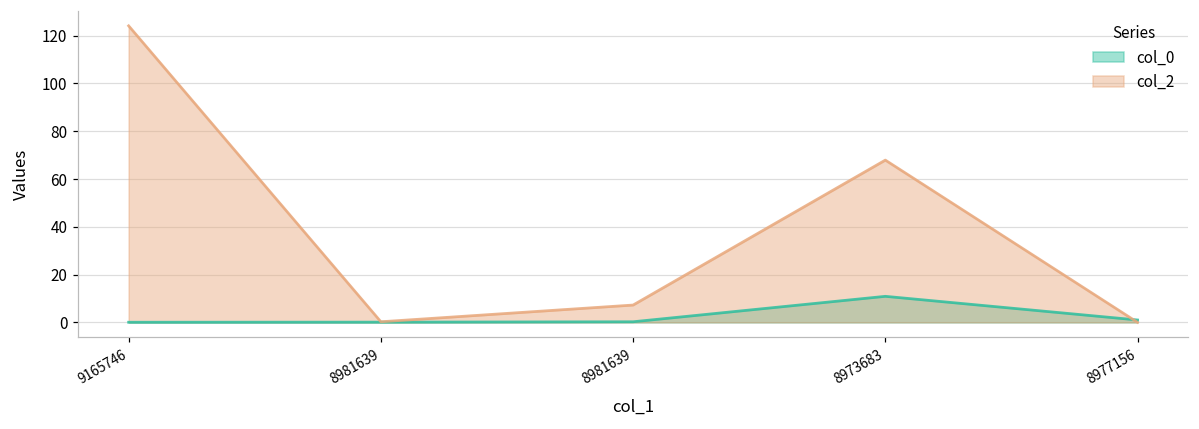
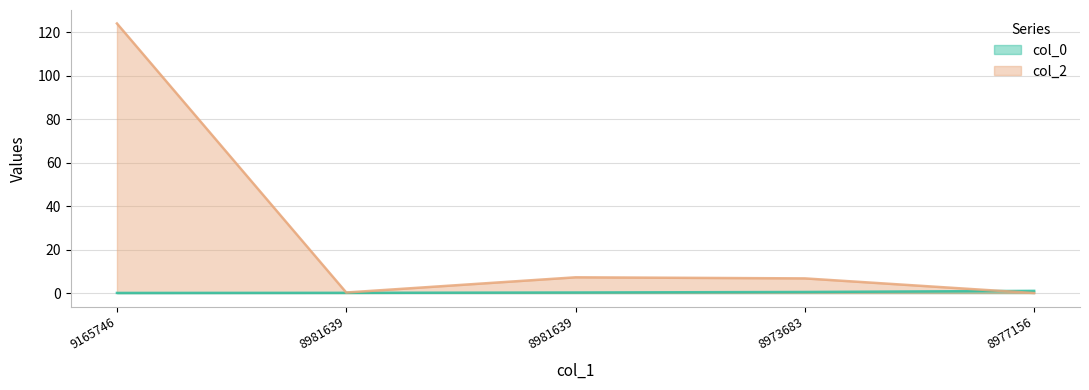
col_0, 8973683: 11 -> 1
col_2, 8973683: 68 -> 7
